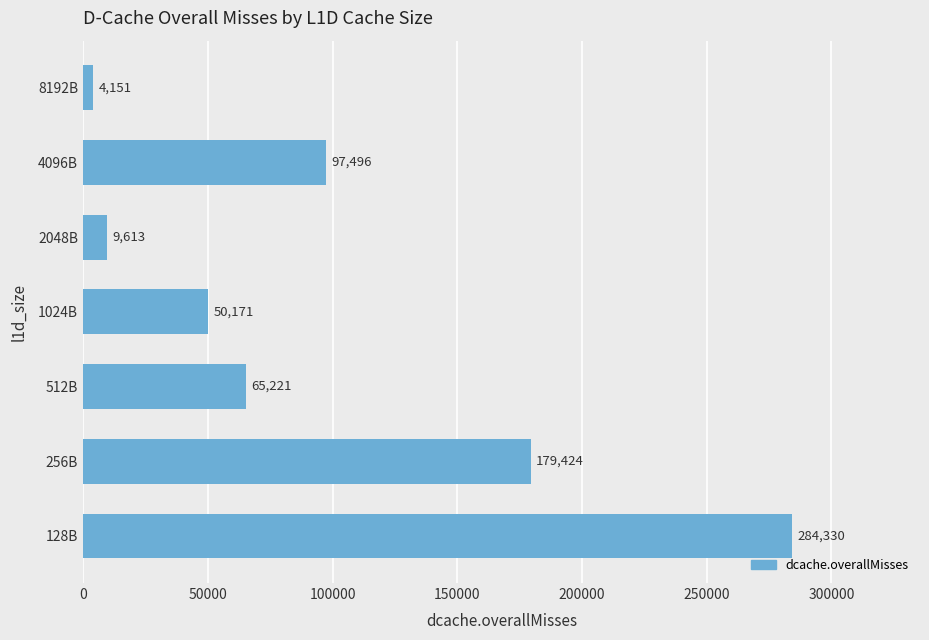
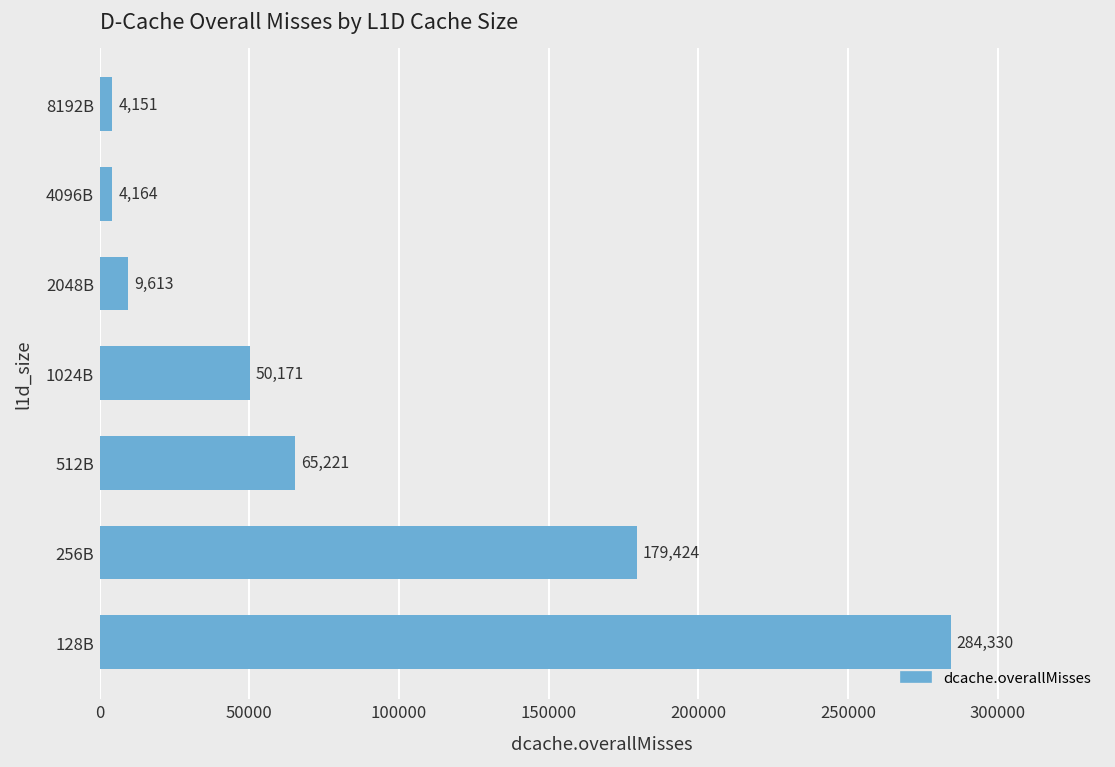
4096B: 97,496 -> 4,164
